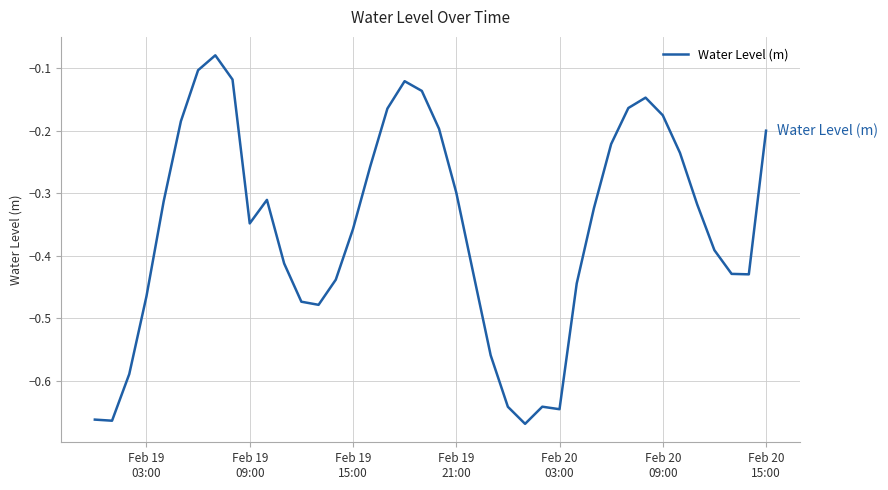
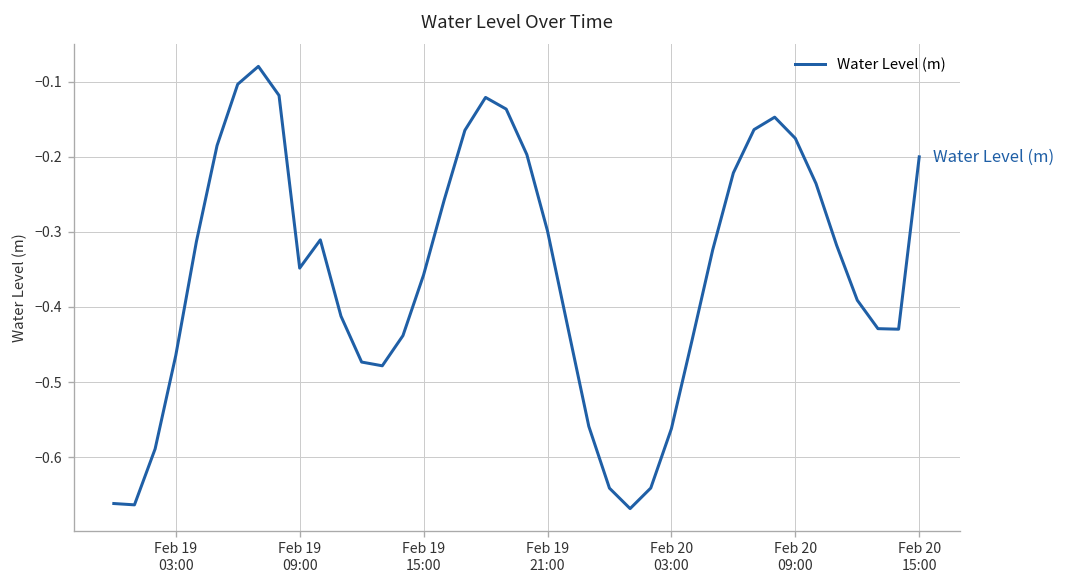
Feb 20 03:00: -0.65 -> -0.56
